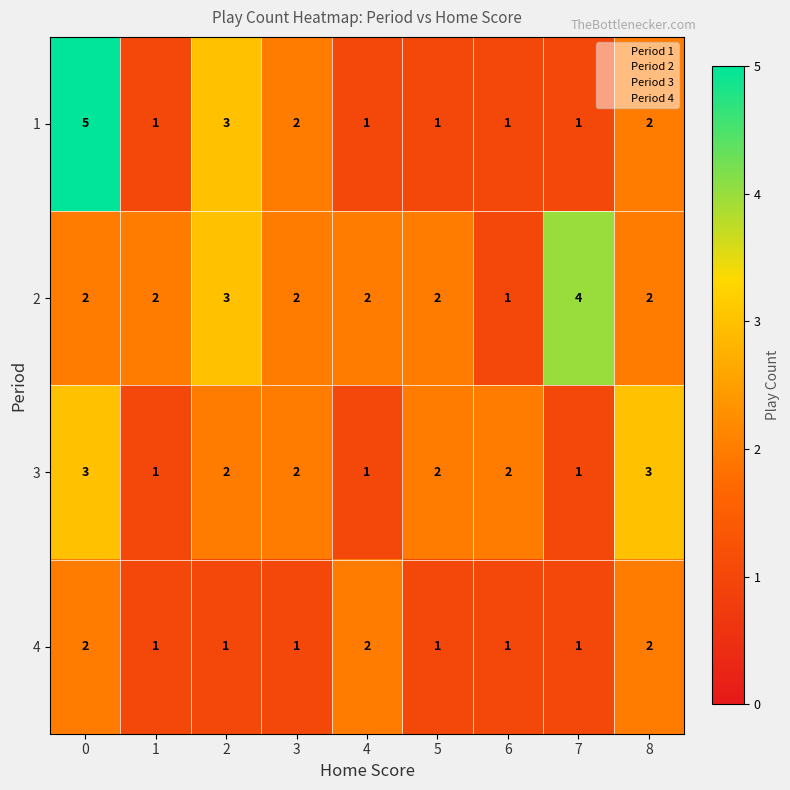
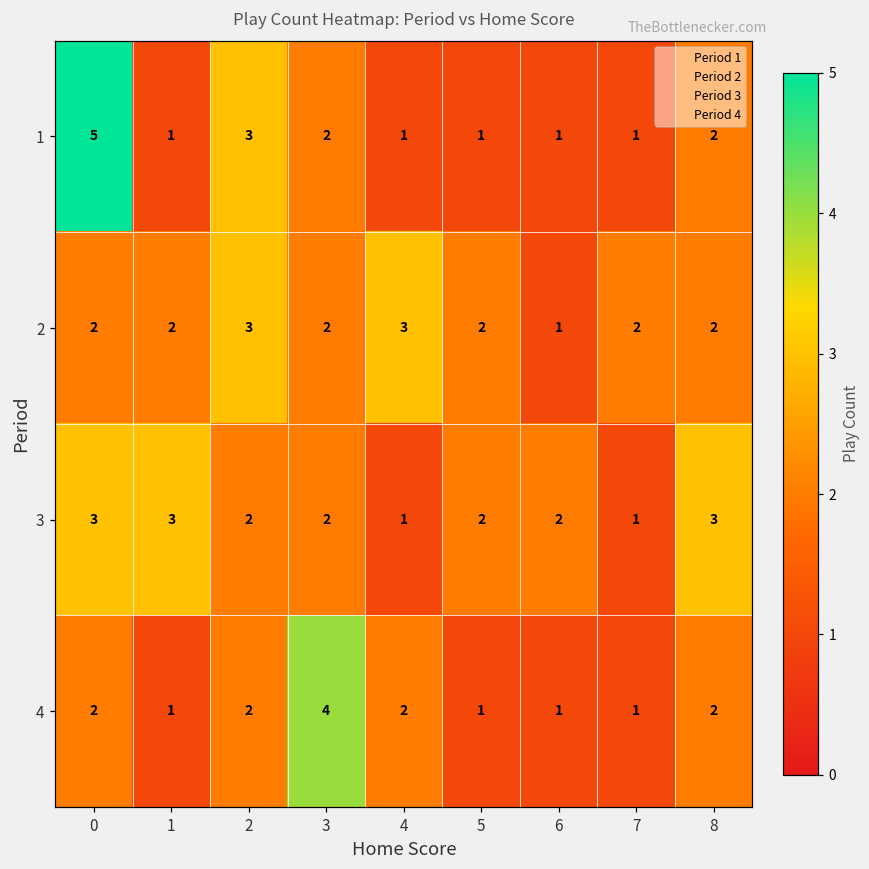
2, 4: 2 -> 3
2, 7: 4 -> 2
3, 1: 1 -> 3
4, 2: 1 -> 2
4, 3: 1 -> 4
